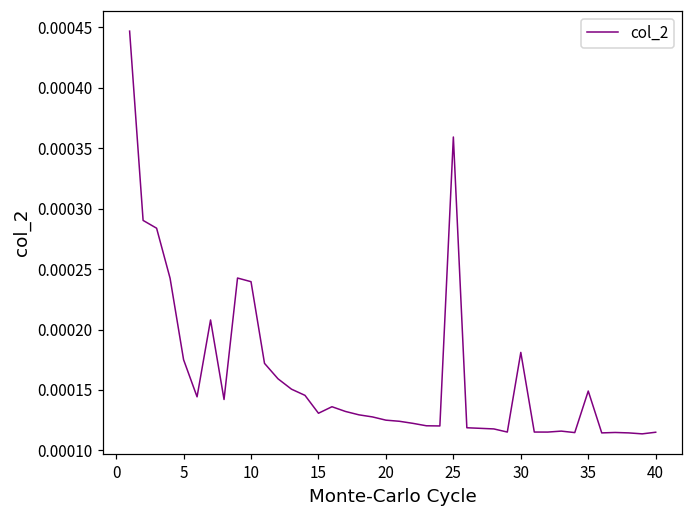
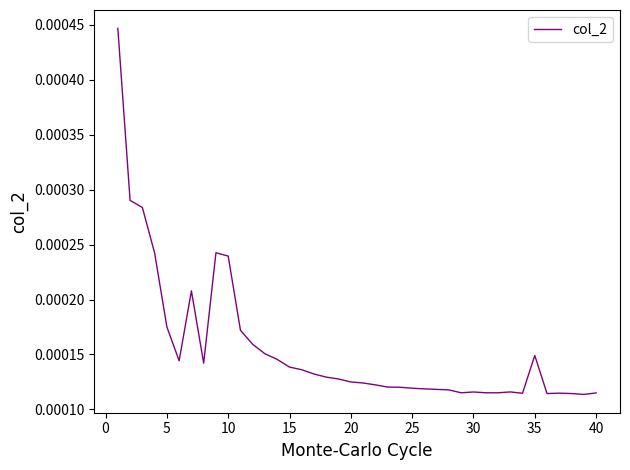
15: 0.000131 -> 0.000139
25: 0.000359 -> 0.000119
30: 0.000181 -> 0.000116
